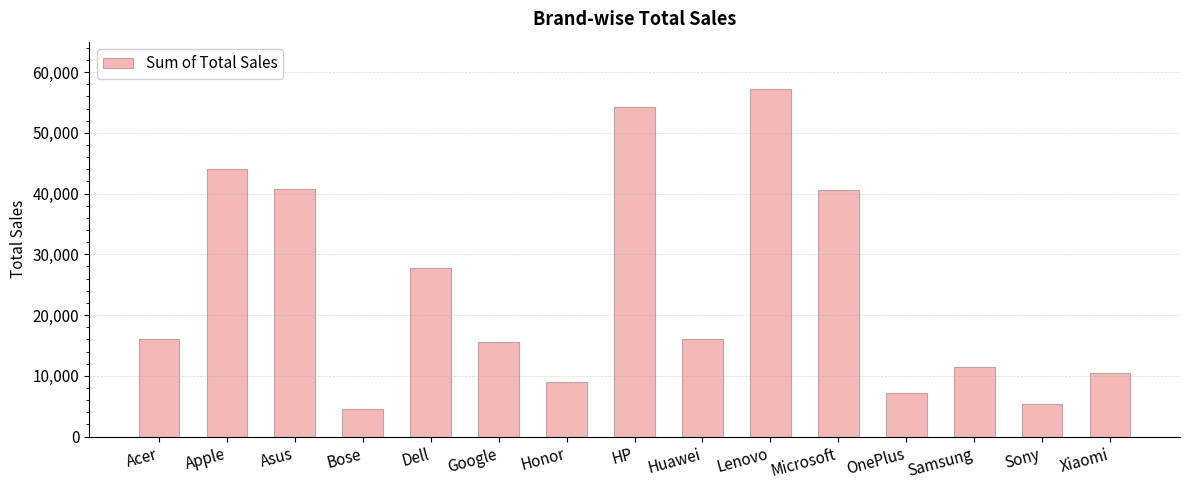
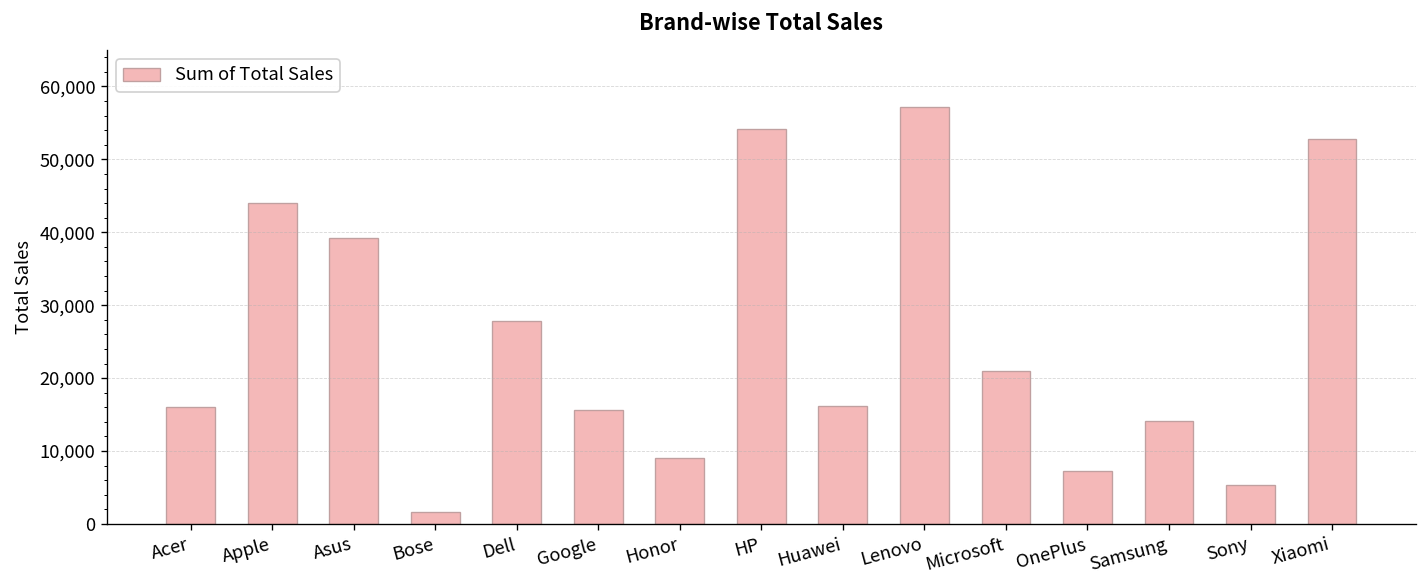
Asus: 41,000 -> 39,000
Bose: 4,000 -> 2,000
Microsoft: 41,000 -> 21,000
Samsung: 11,000 -> 14,000
Xiaomi: 10,000 -> 53,000
